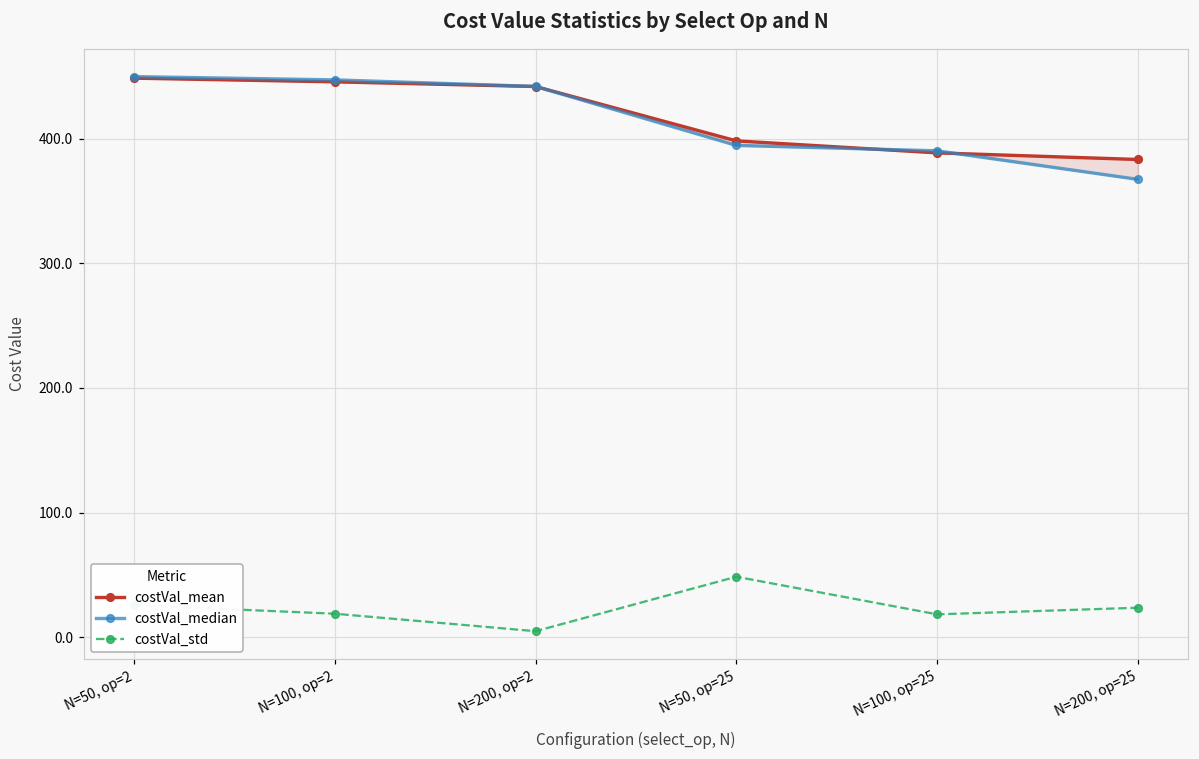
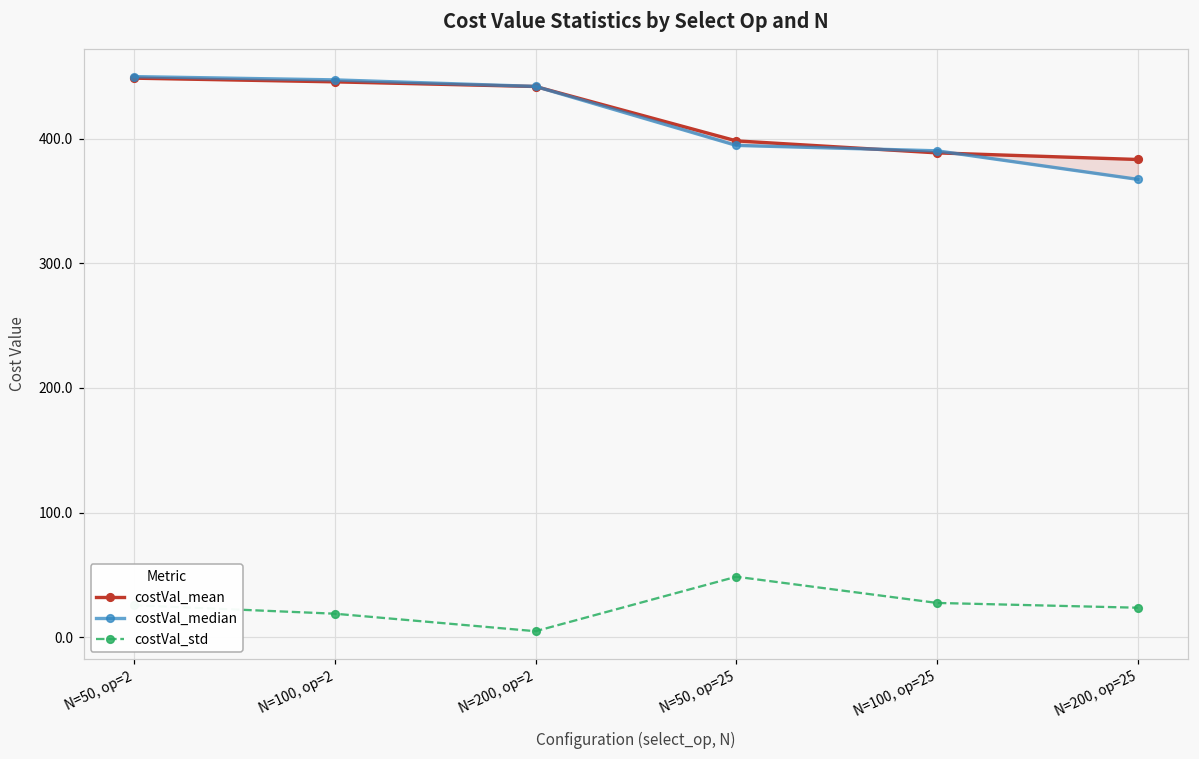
costVal_std, N=100, op=25: 18 -> 28
